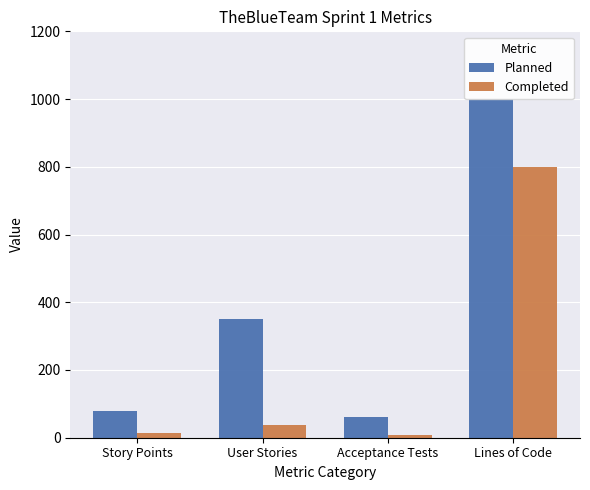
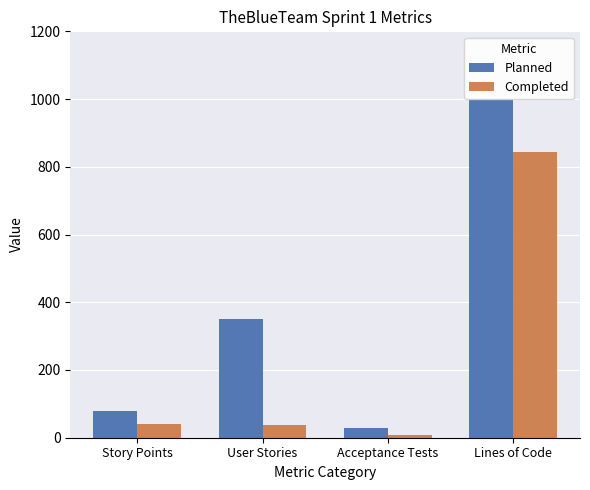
Completed, Story Points: 10 -> 40
Planned, Acceptance Tests: 60 -> 30
Completed, Lines of Code: 800 -> 850
